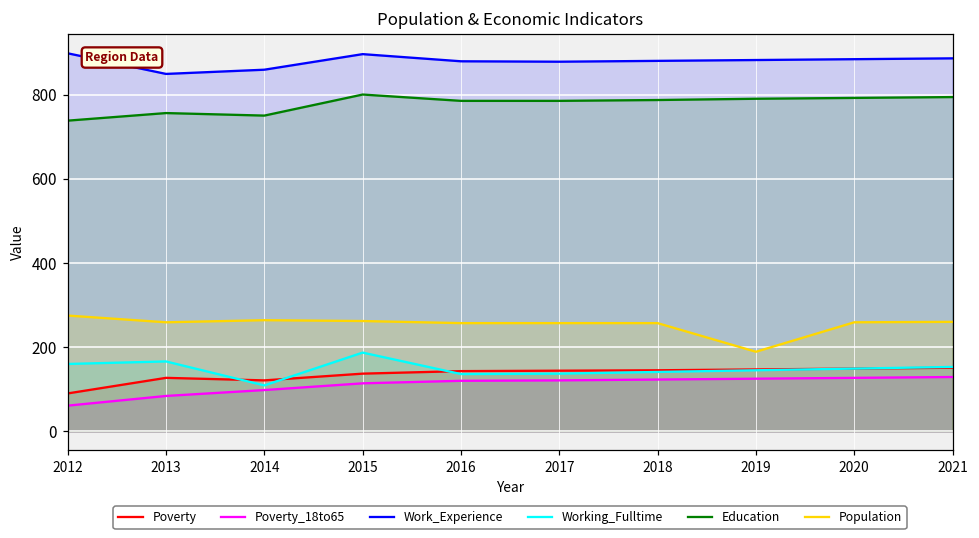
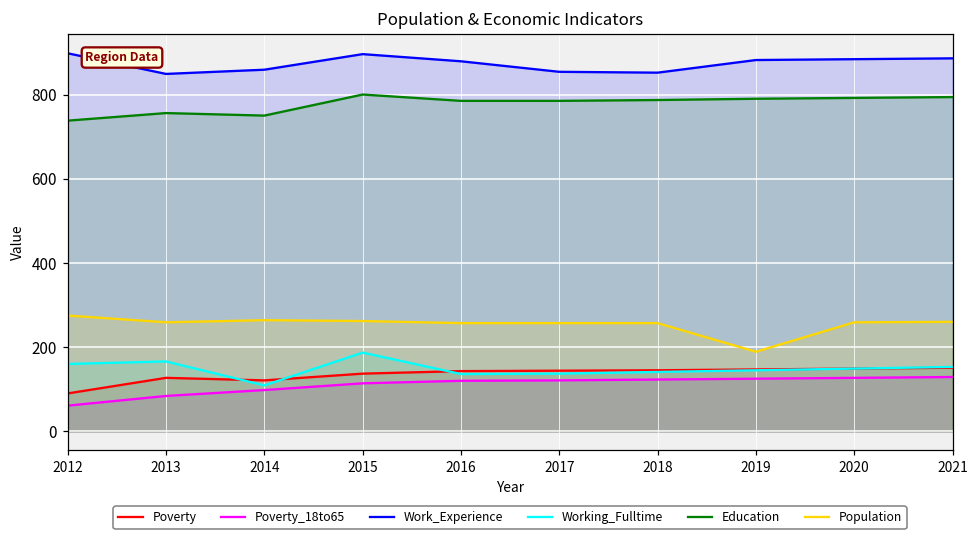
Work_Experience, 2017: 880 -> 850
Work_Experience, 2018: 880 -> 850
